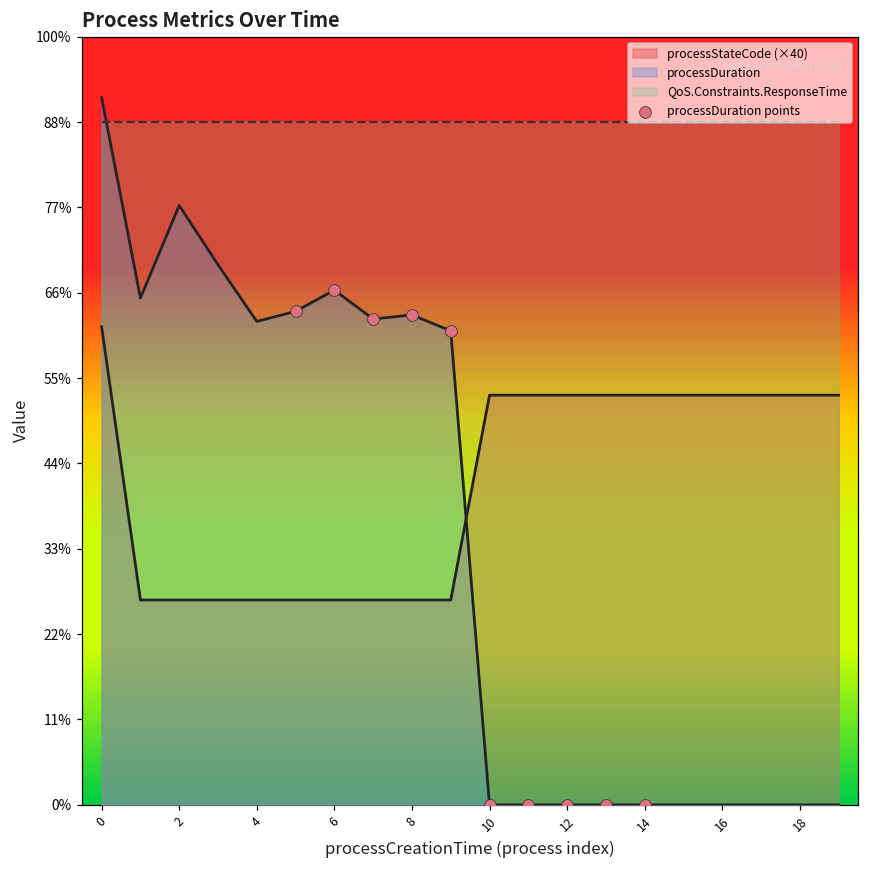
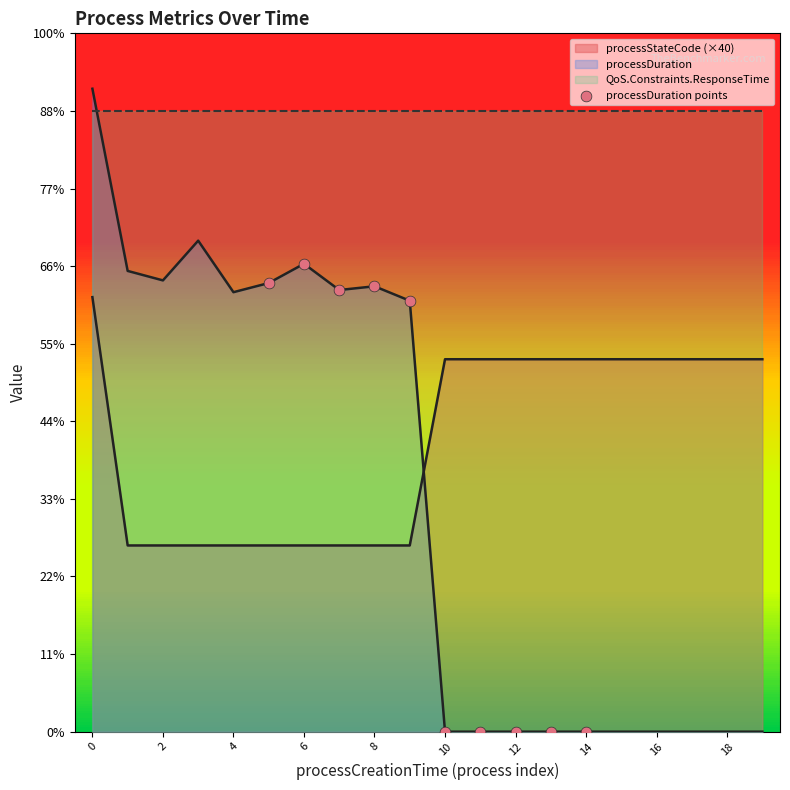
processDuration, 2: 78% -> 65%
